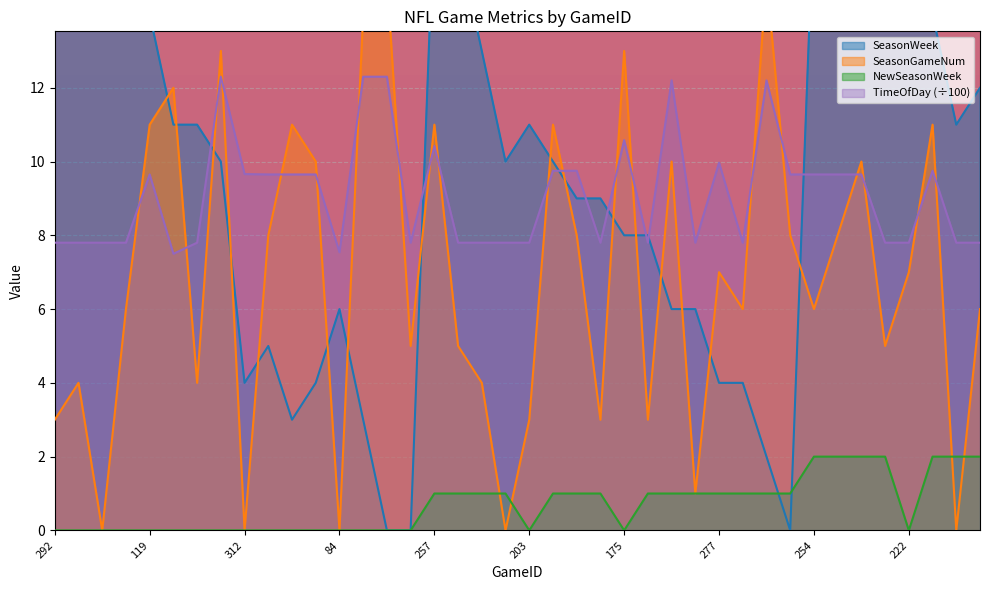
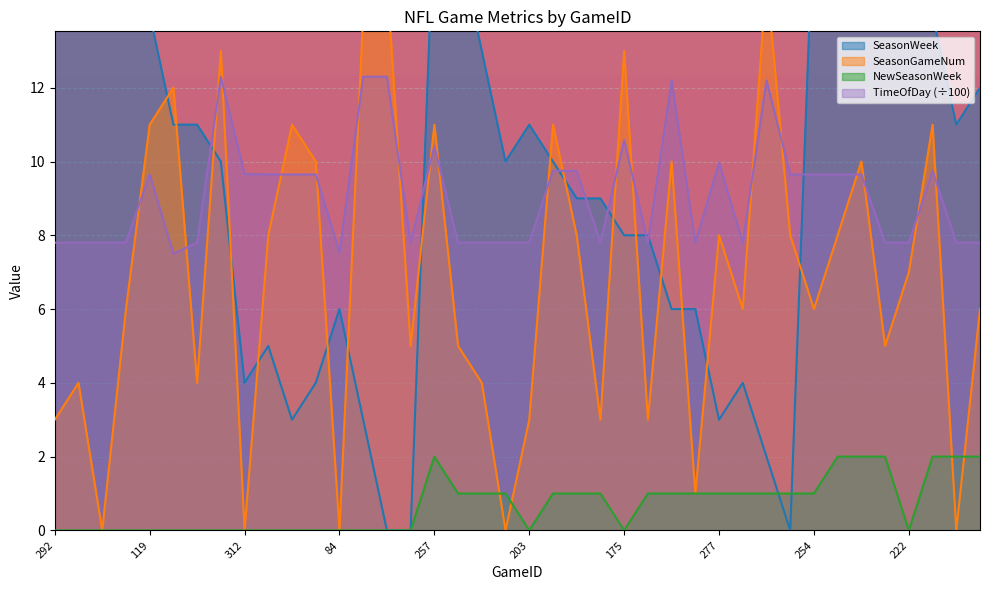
NewSeasonWeek, 257: 1 -> 2
SeasonWeek, 277: 4 -> 3
SeasonGameNum, 277: 7 -> 8
NewSeasonWeek, 254: 2 -> 1
